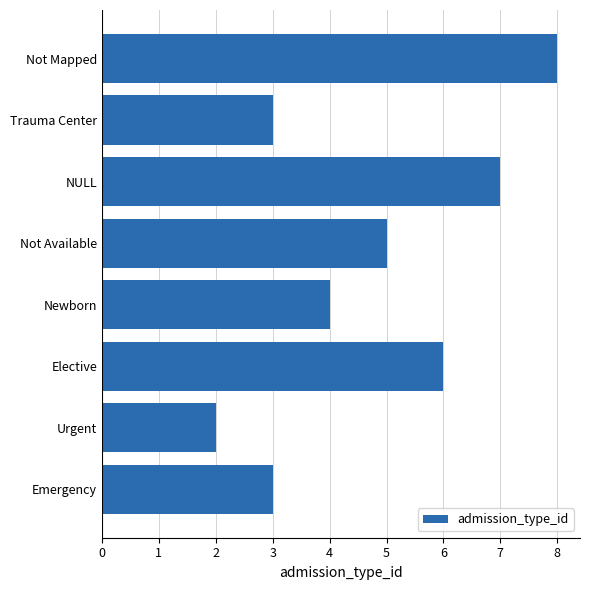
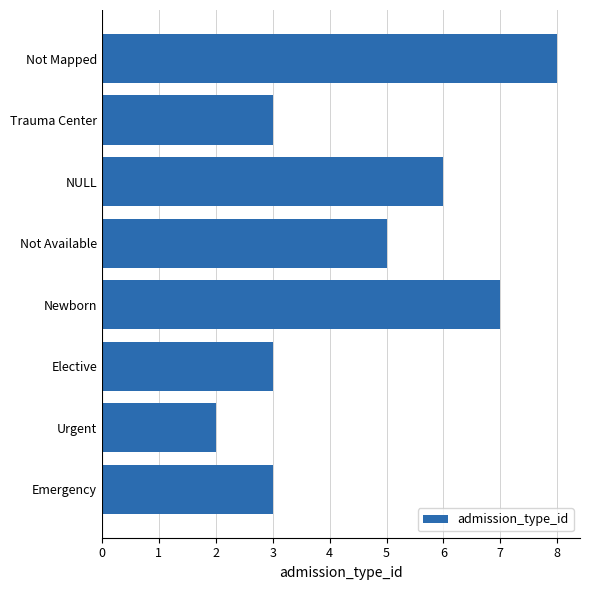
NULL: 7 -> 6
Newborn: 4 -> 7
Elective: 6 -> 3
